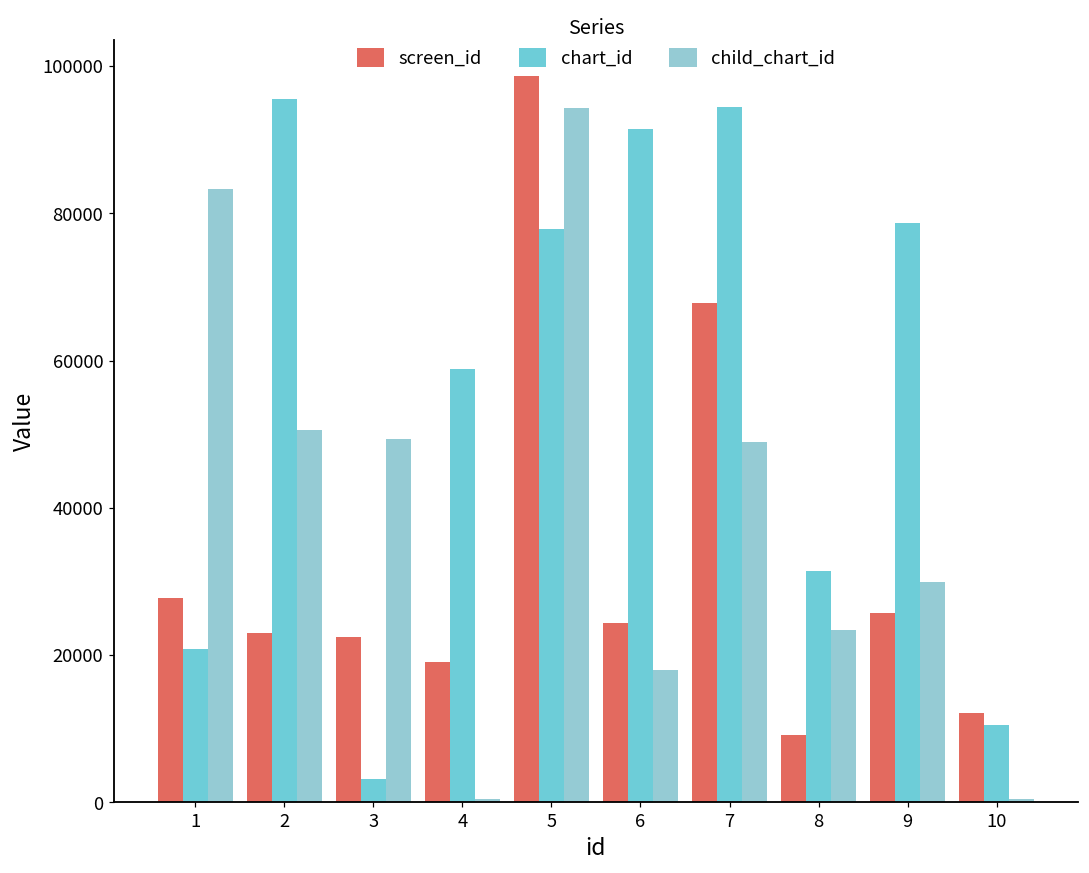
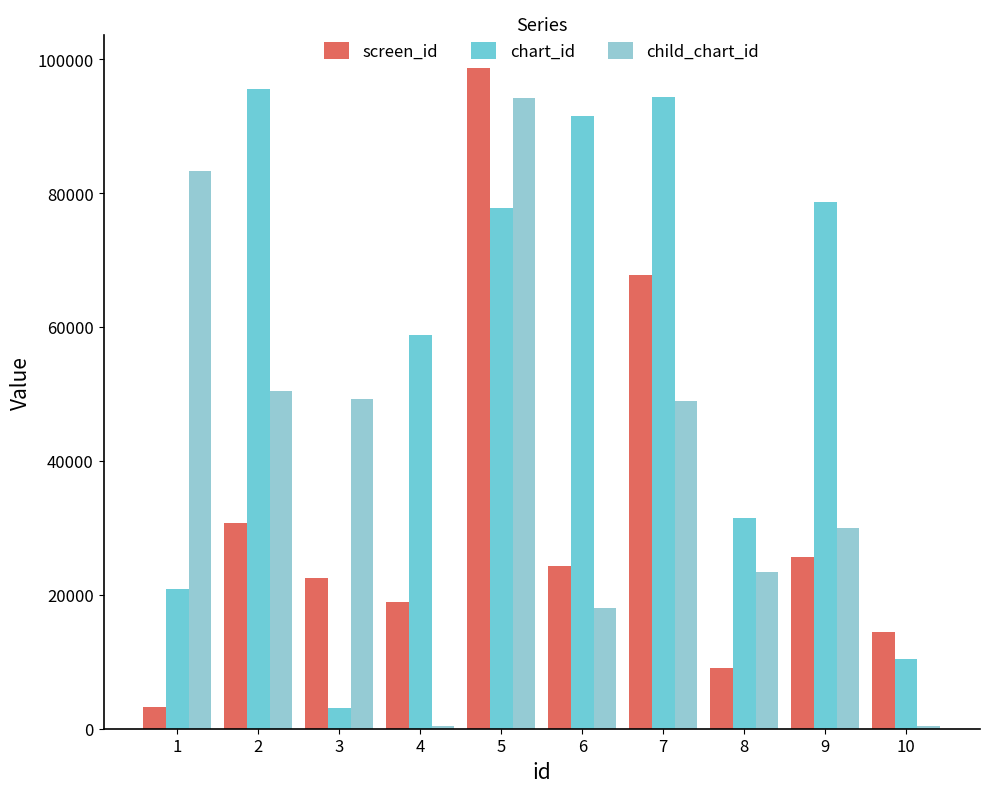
screen_id, 1: 28000 -> 3000
screen_id, 2: 23000 -> 31000
screen_id, 10: 12000 -> 14000
